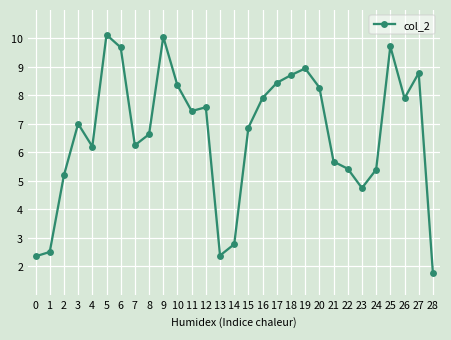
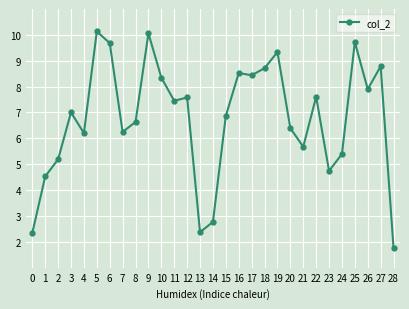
1: 2.5 -> 4.5
16: 7.9 -> 8.5
19: 8.9 -> 9.3
20: 8.3 -> 6.4
22: 5.4 -> 7.6
